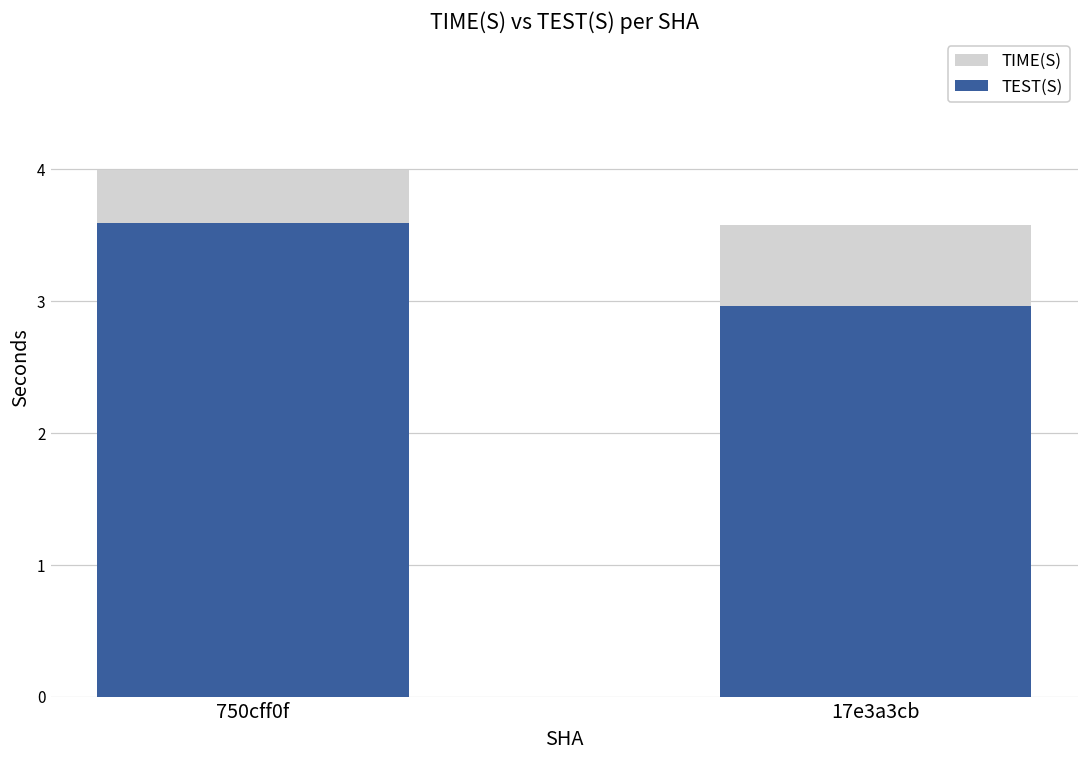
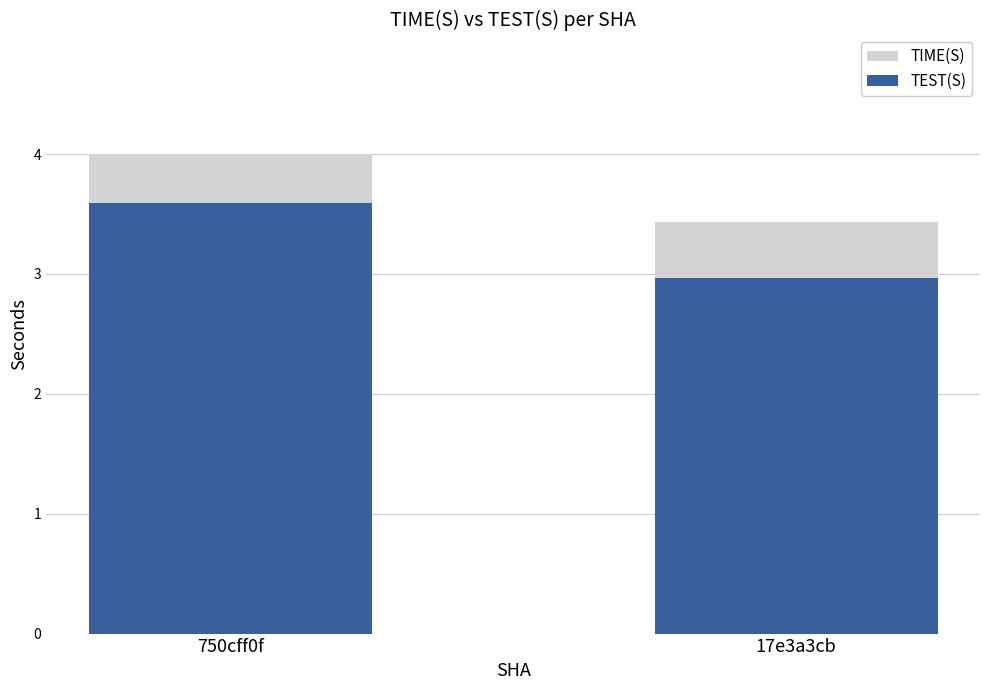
TIME(S), 17e3a3cb: 3.58 -> 3.43
